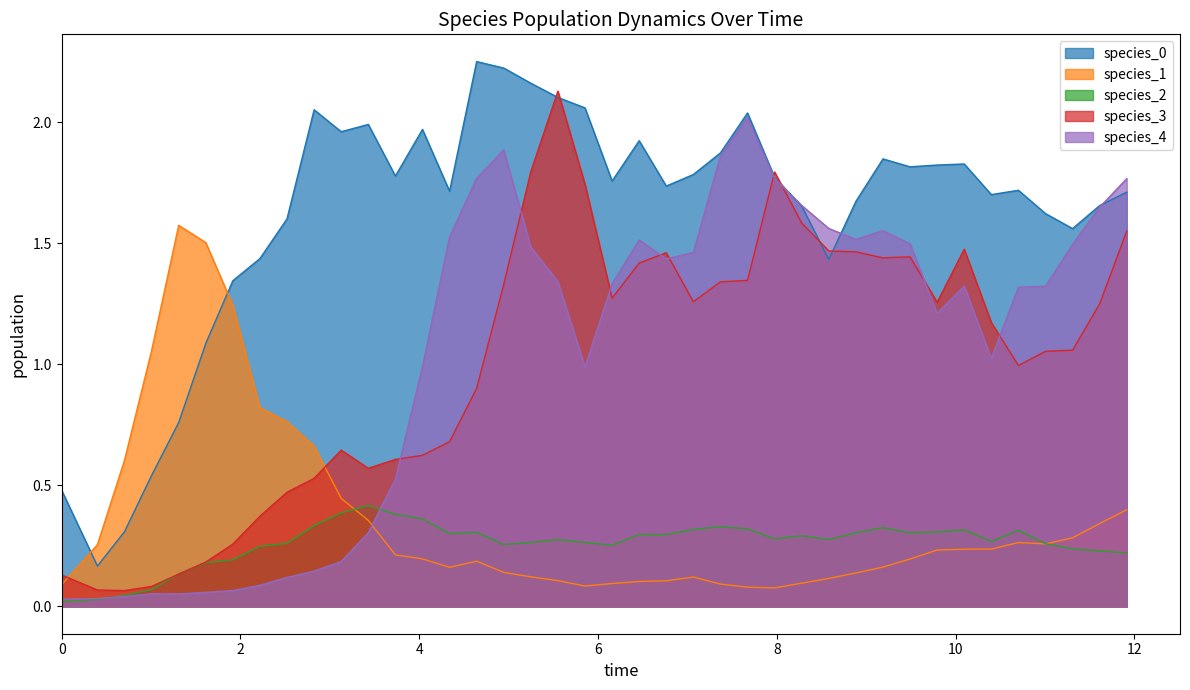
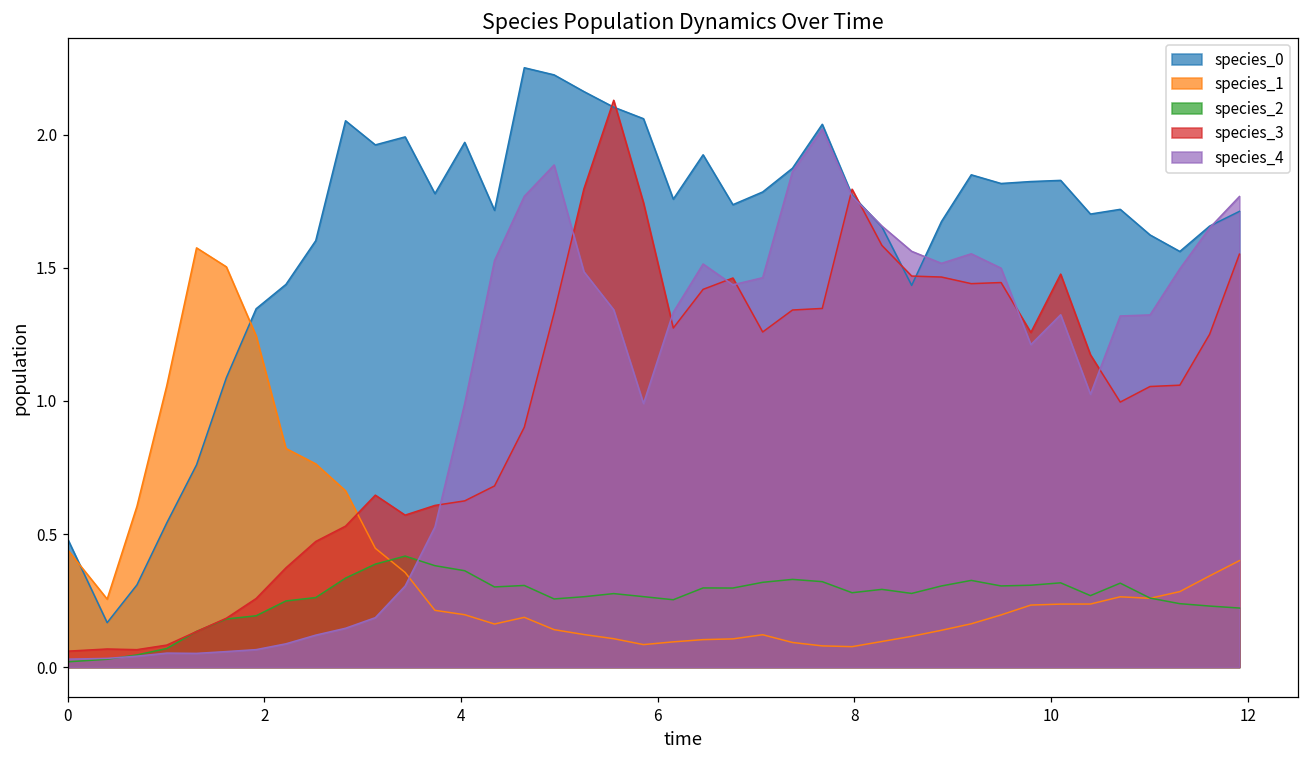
species_1, 0: 0.09 -> 0.44
species_3, 0: 0.13 -> 0.06
